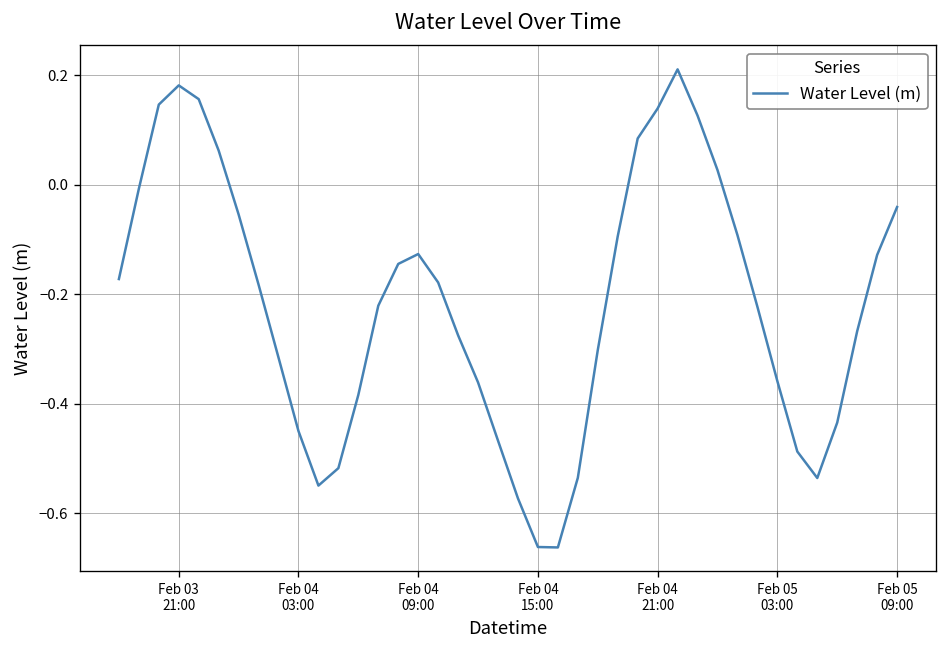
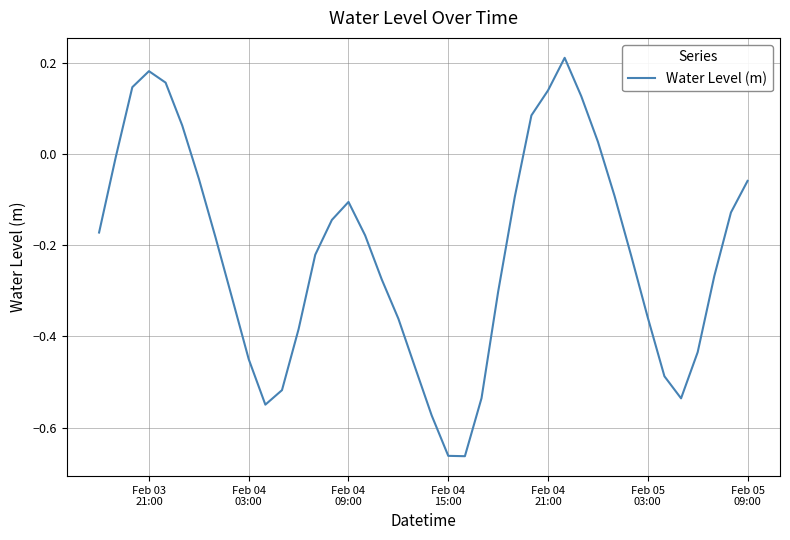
Feb 04 09:00: -0.13 -> -0.11
Feb 05 09:00: -0.04 -> -0.06
